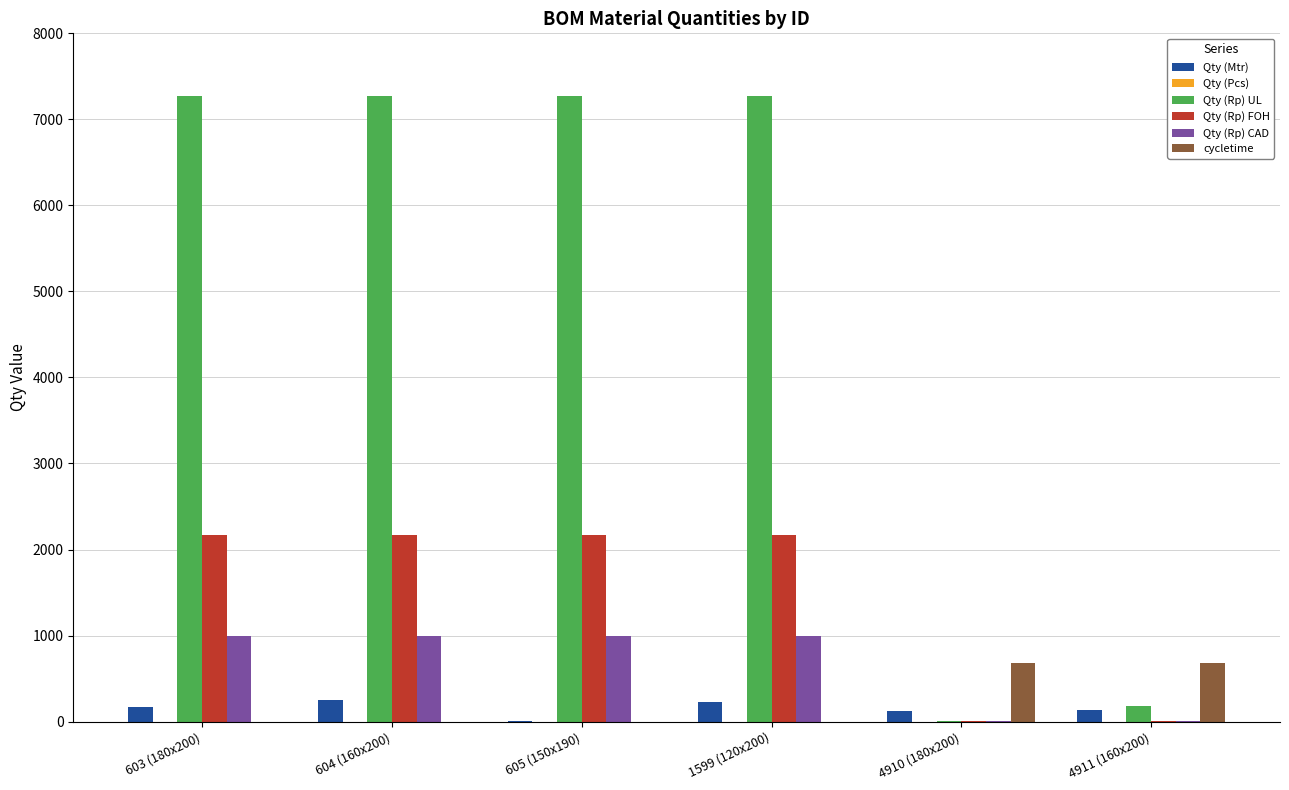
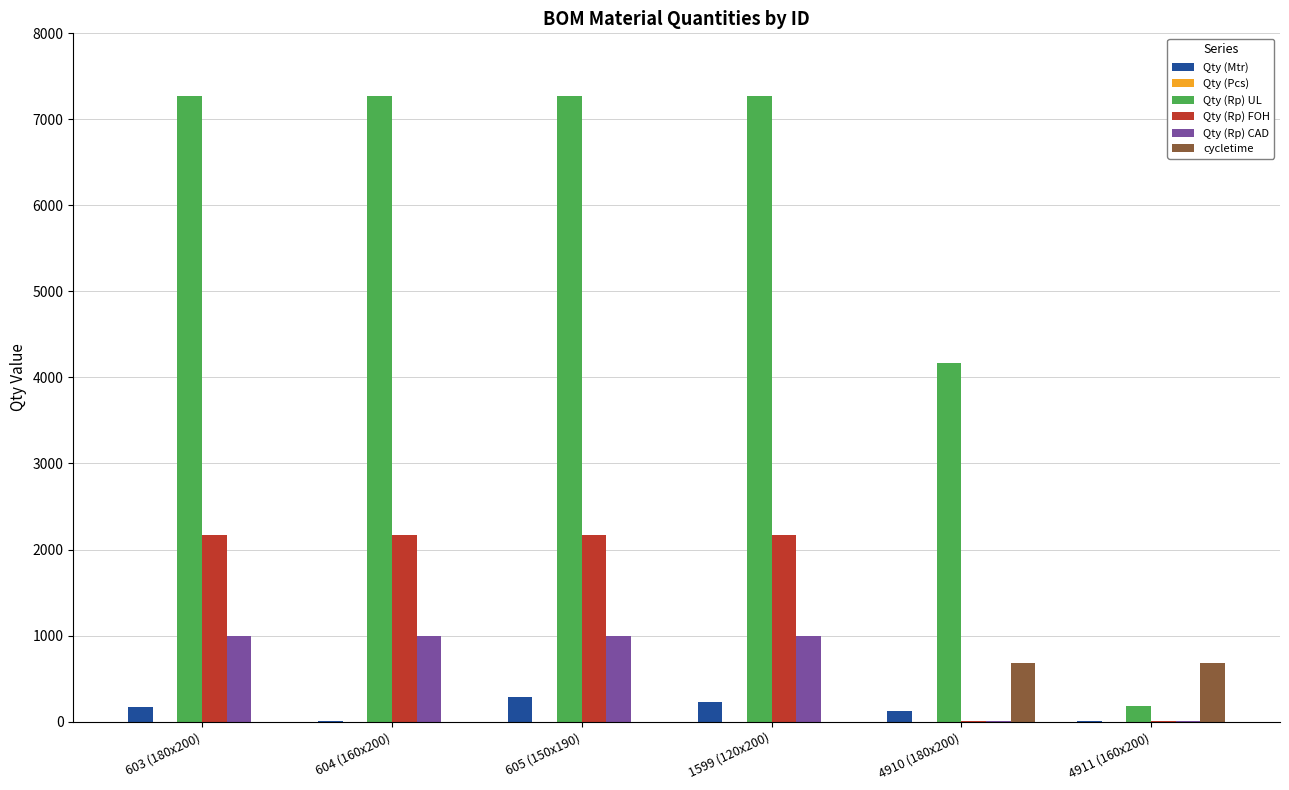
Qty (Mtr), 604 (160x200): 200 -> 0
Qty (Mtr), 605 (150x190): 0 -> 300
Qty (Rp) UL, 4910 (180x200): 0 -> 4200
Qty (Mtr), 4911 (160x200): 100 -> 0
